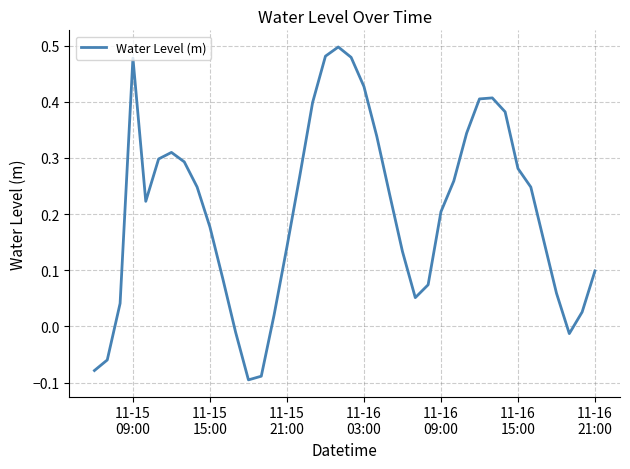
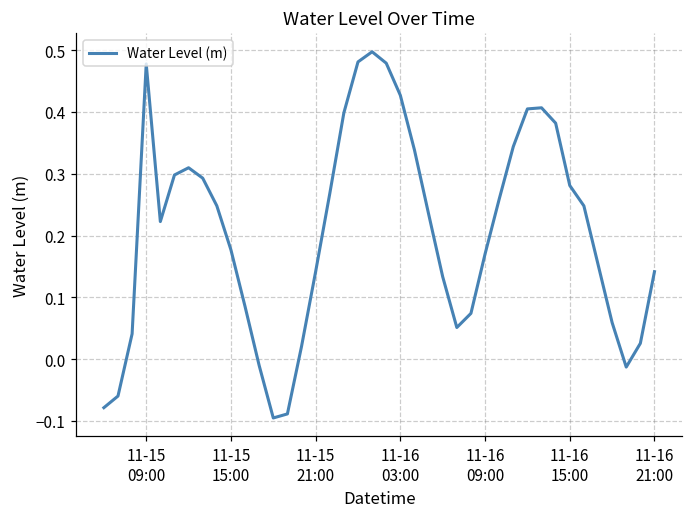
11-16 09:00: 0.20 -> 0.17
11-16 21:00: 0.10 -> 0.14
